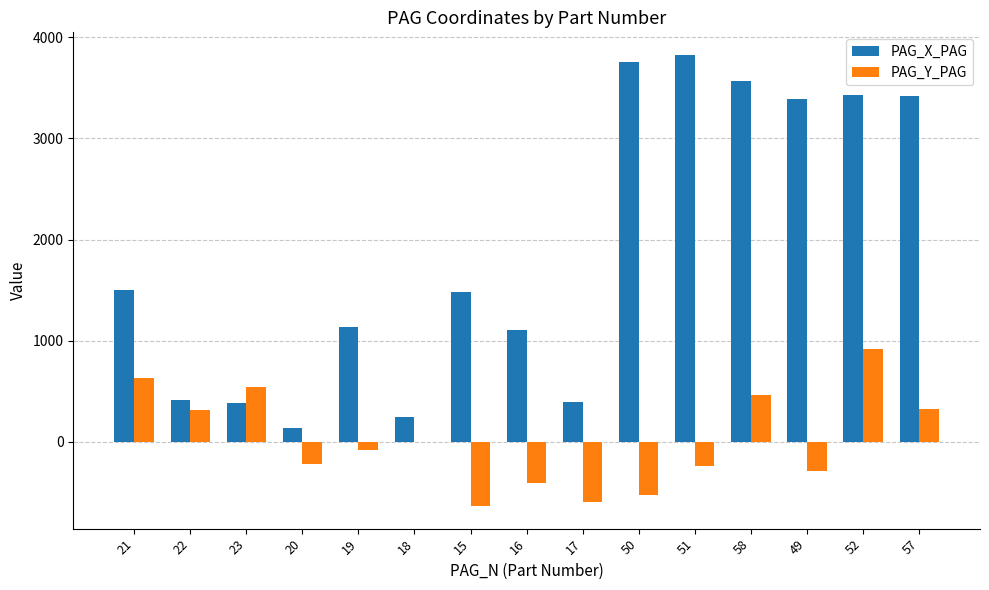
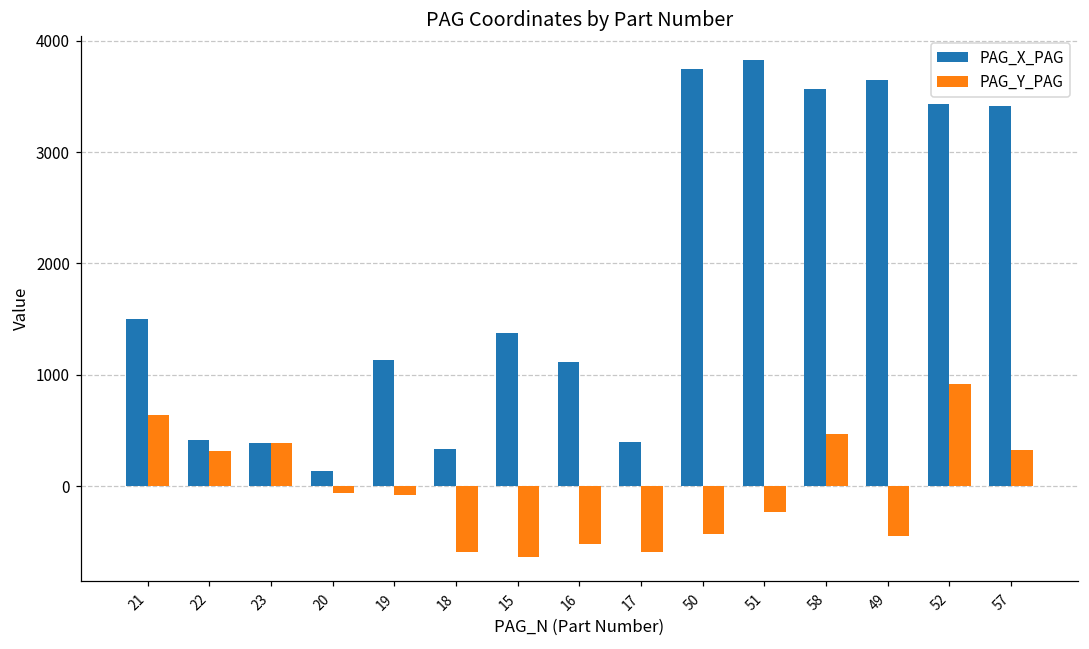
PAG_Y_PAG, 23: 540 -> 380
PAG_Y_PAG, 20: -220 -> -60
PAG_X_PAG, 18: 240 -> 330
PAG_Y_PAG, 18: 0 -> -590
PAG_X_PAG, 15: 1480 -> 1380
PAG_Y_PAG, 16: -400 -> -520
PAG_Y_PAG, 50: -530 -> -430
PAG_X_PAG, 49: 3380 -> 3650
PAG_Y_PAG, 49: -290 -> -440
